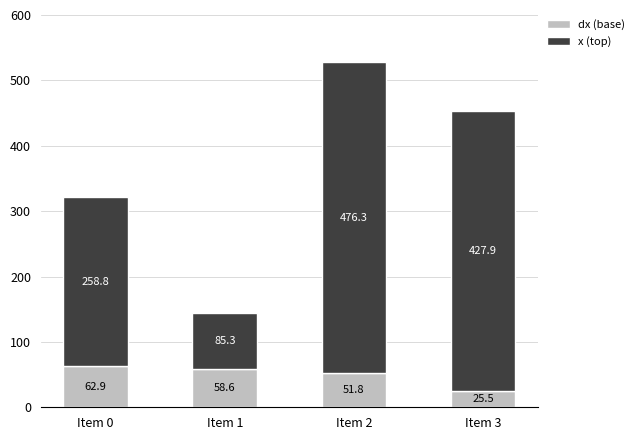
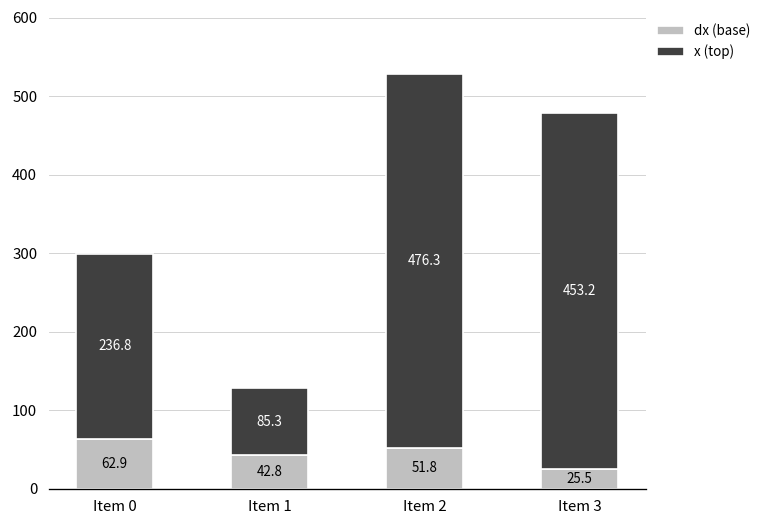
x (top), Item 0: 258.8 -> 236.8
dx (base), Item 1: 58.6 -> 42.8
x (top), Item 3: 427.9 -> 453.2
